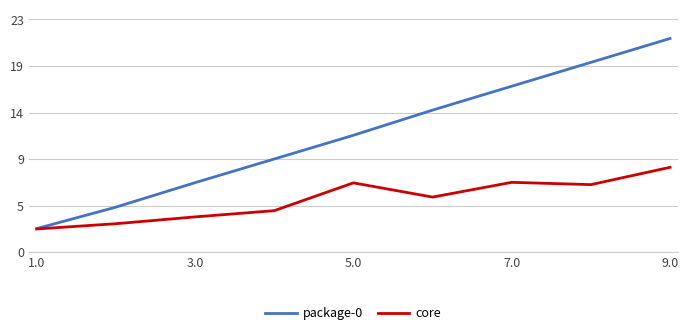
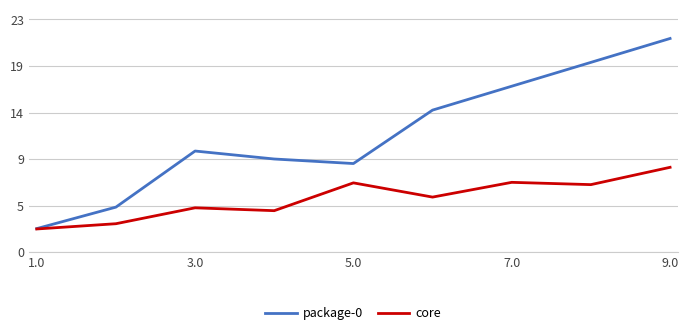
package-0, 3.0: 7 -> 10
core, 3.0: 3.6 -> 4.5
package-0, 5.0: 12 -> 9
